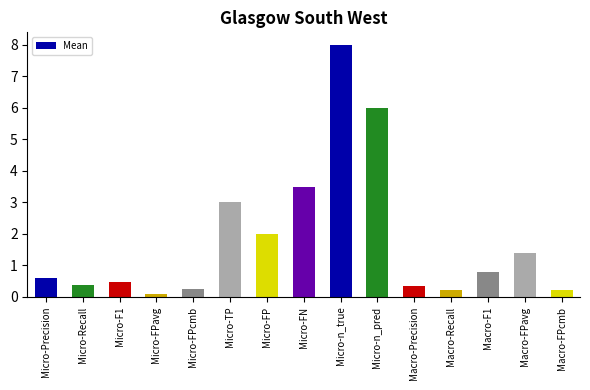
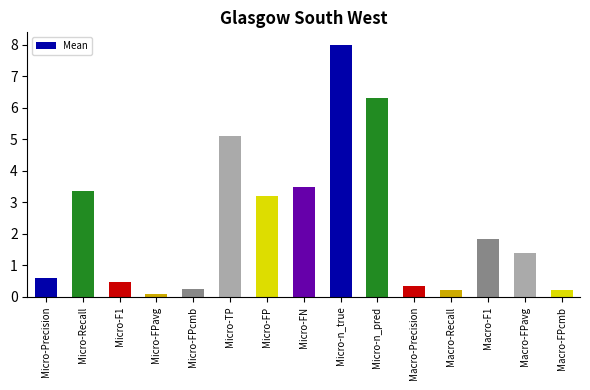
Micro-Recall: 0.4 -> 3.4
Micro-TP: 3.0 -> 5.1
Micro-FP: 2.0 -> 3.2
Micro-n_pred: 6.0 -> 6.3
Macro-F1: 0.8 -> 1.8
